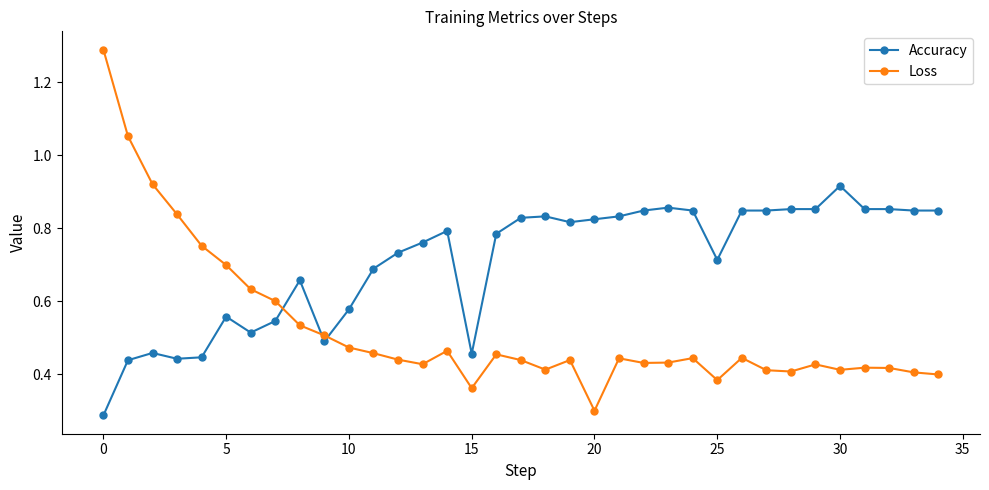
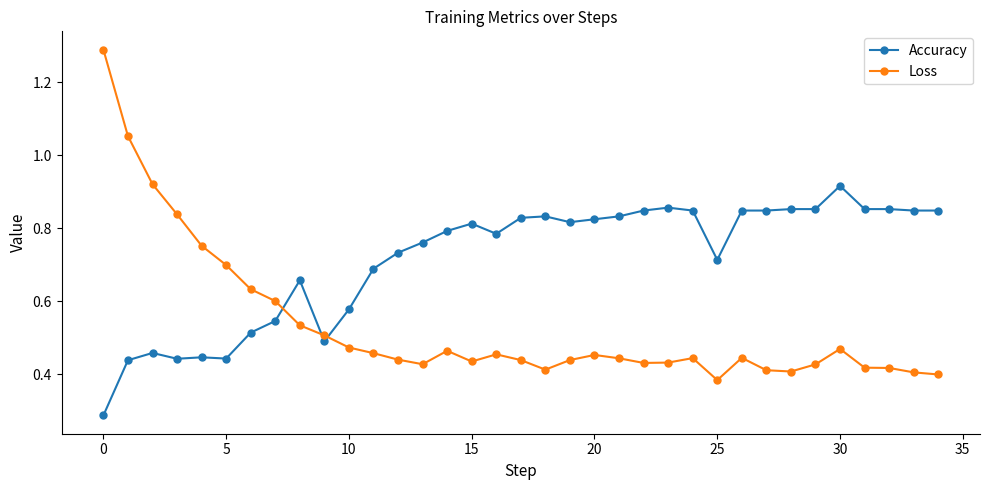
Accuracy, 5: 0.56 -> 0.44
Accuracy, 15: 0.46 -> 0.81
Loss, 15: 0.36 -> 0.43
Loss, 20: 0.30 -> 0.45
Loss, 30: 0.41 -> 0.47
